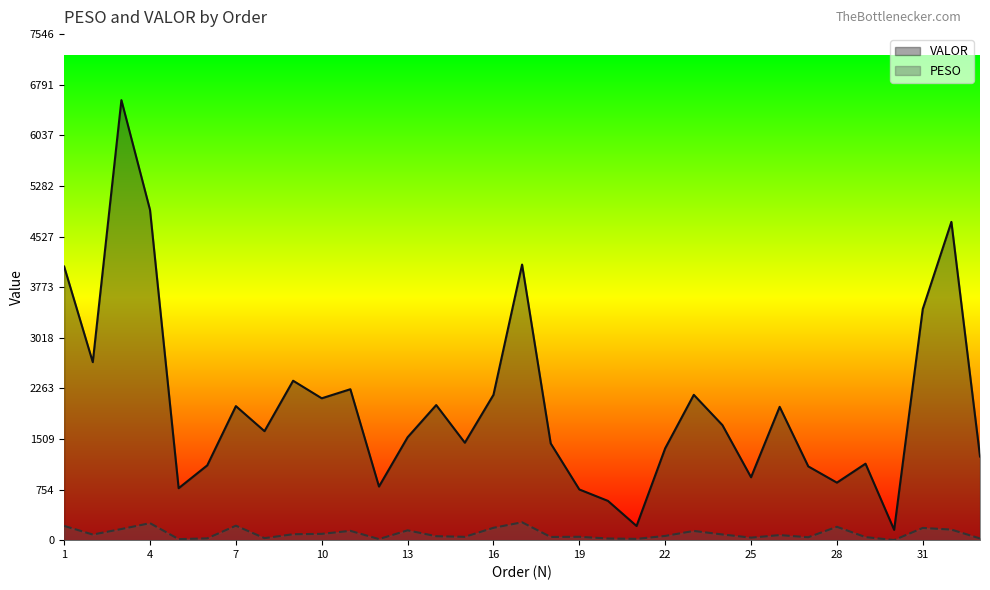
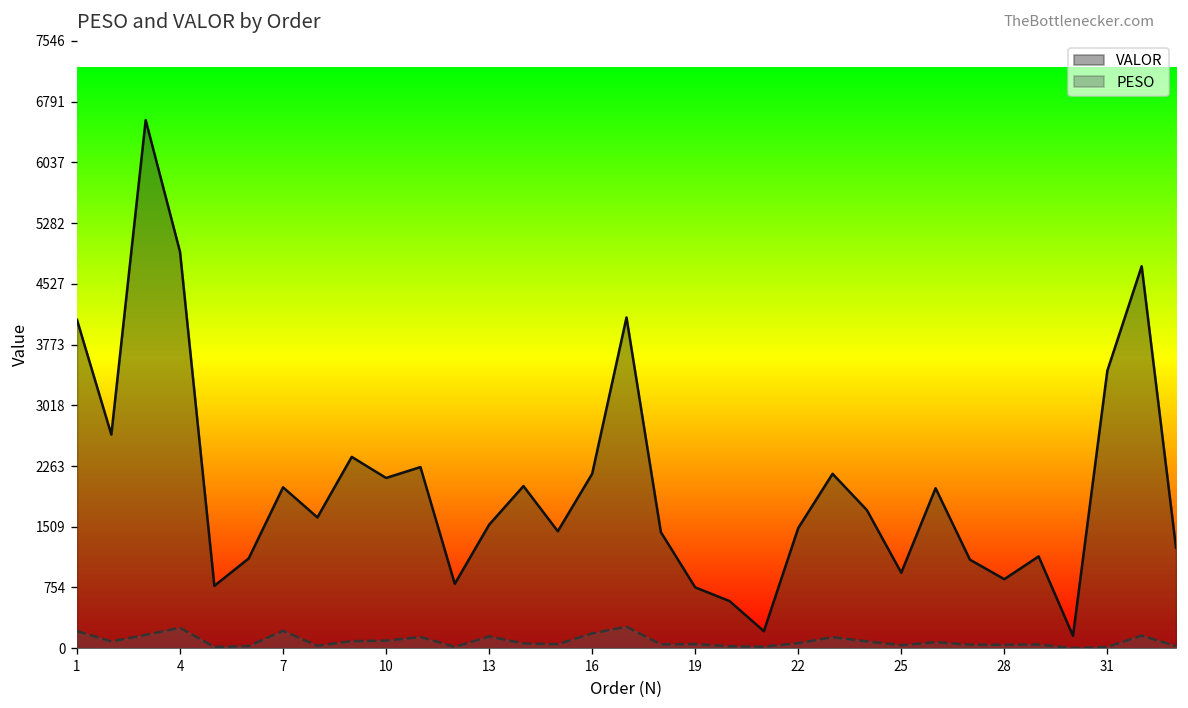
VALOR, 22: 1400 -> 1500
PESO, 28: 200 -> 0
PESO, 31: 200 -> 0
